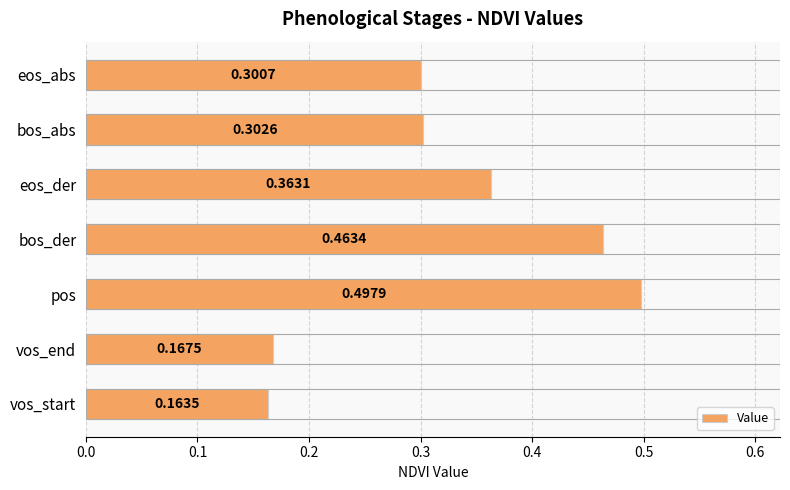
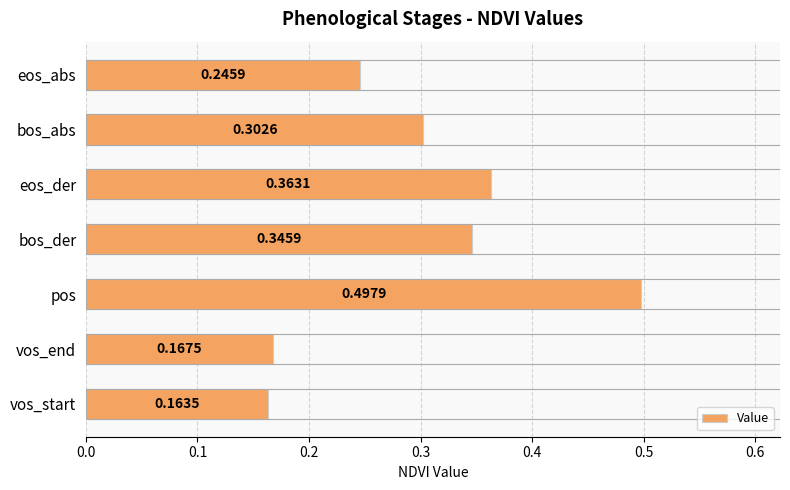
eos_abs: 0.3007 -> 0.2459
bos_der: 0.4634 -> 0.3459
